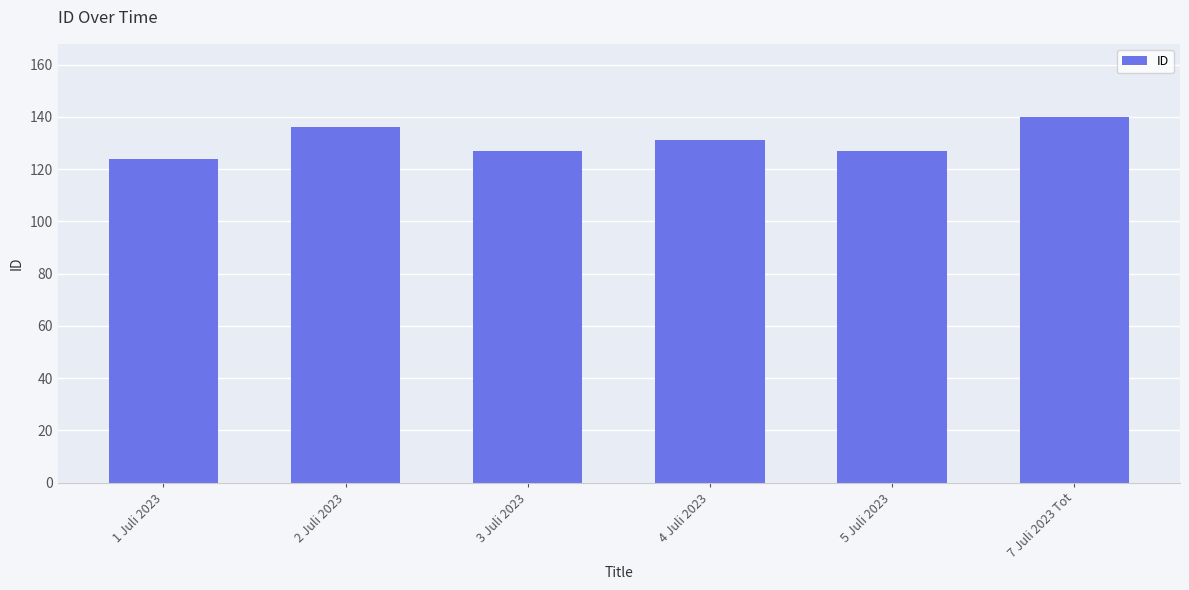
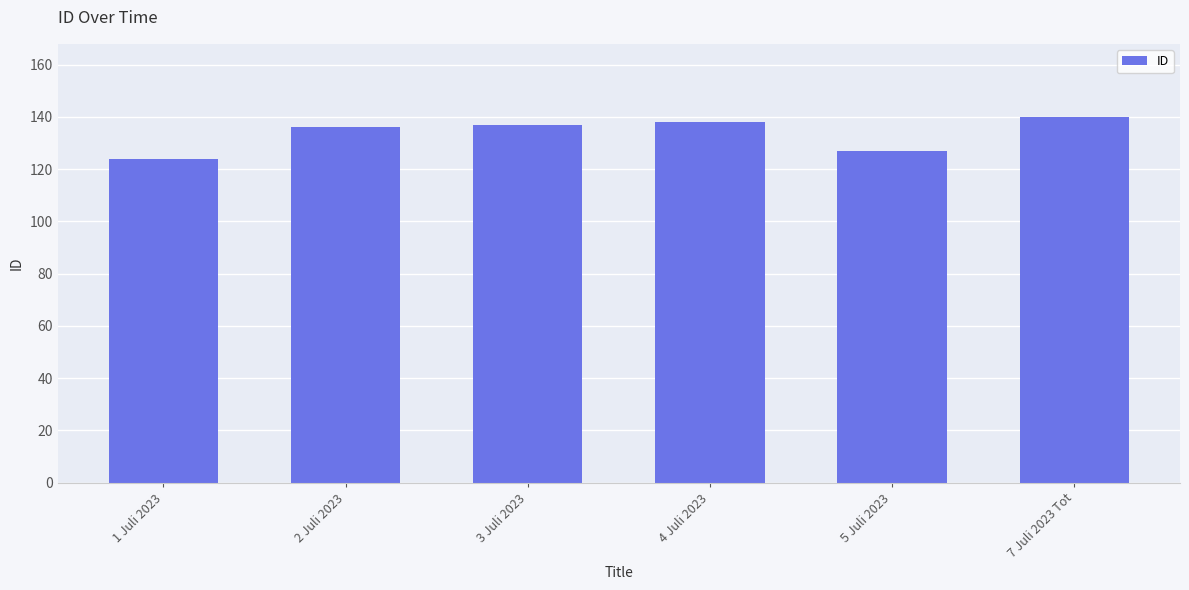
3 Juli 2023: 127 -> 137
4 Juli 2023: 131 -> 138
